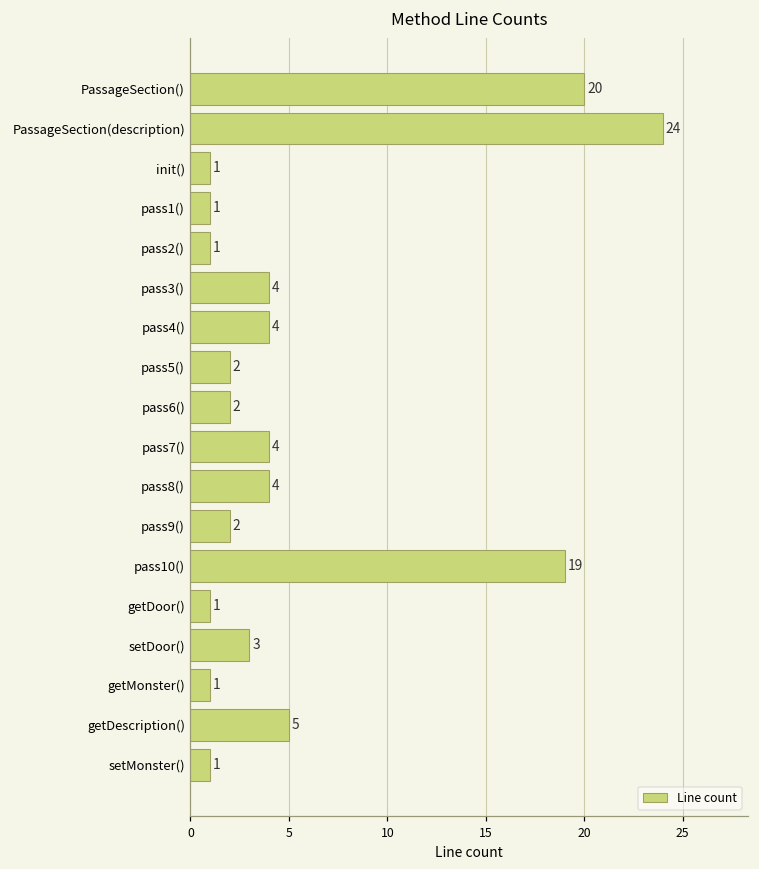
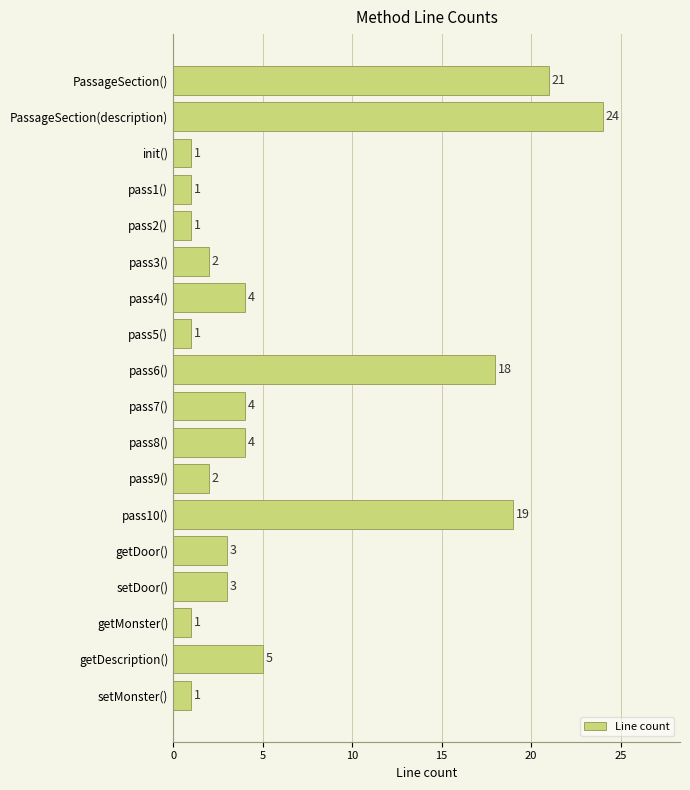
PassageSection(): 20 -> 21
pass3(): 4 -> 2
pass5(): 2 -> 1
pass6(): 2 -> 18
getDoor(): 1 -> 3
